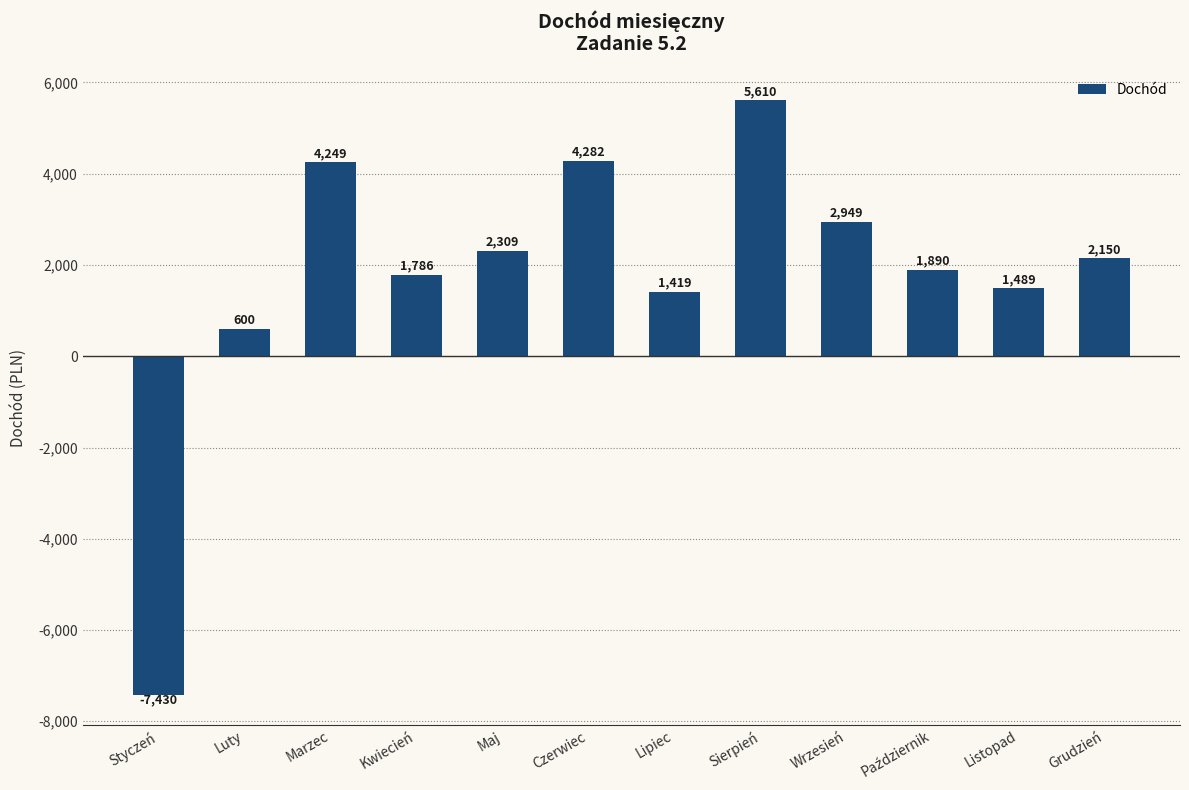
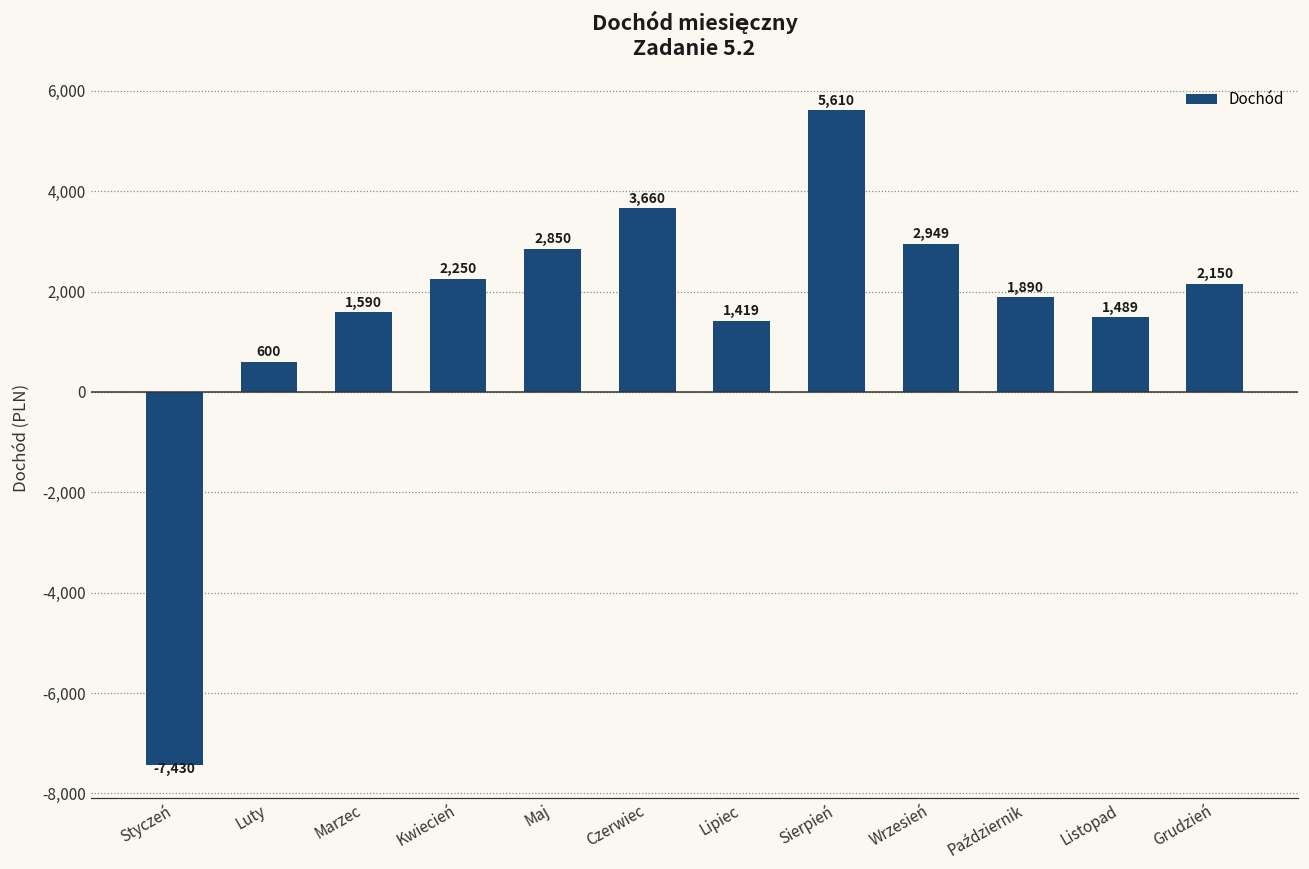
Marzec: 4,249 -> 1,590
Kwiecień: 1,786 -> 2,250
Maj: 2,309 -> 2,850
Czerwiec: 4,282 -> 3,660
